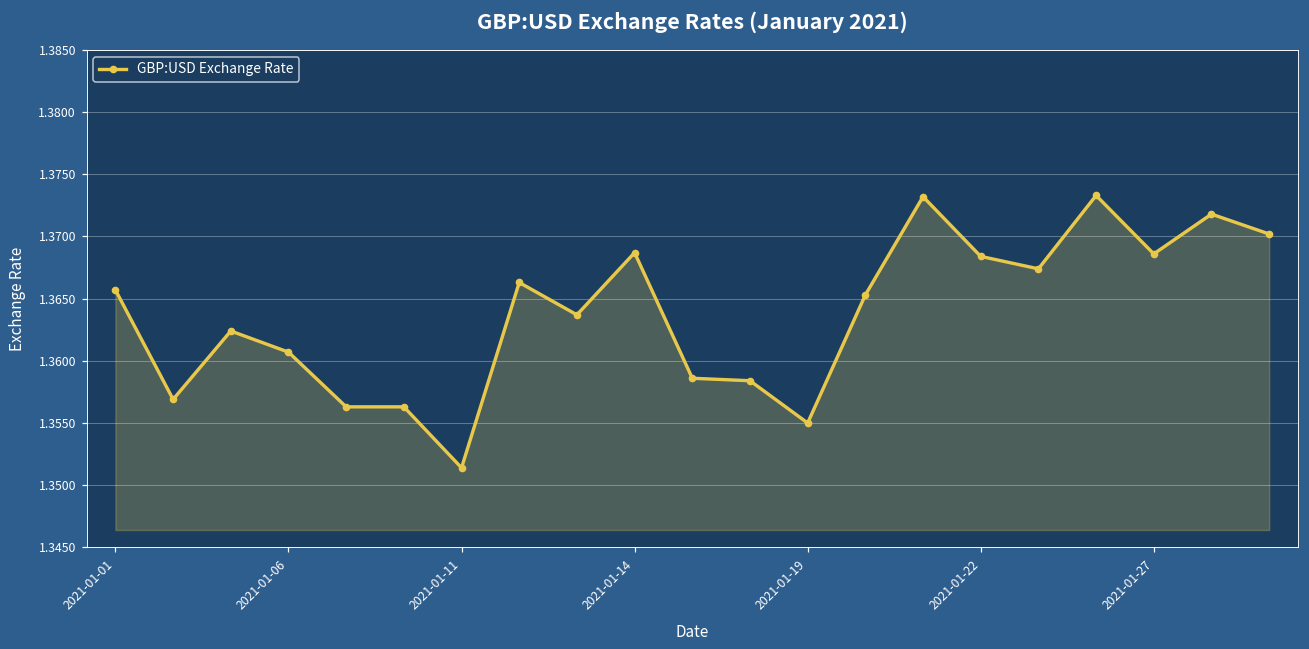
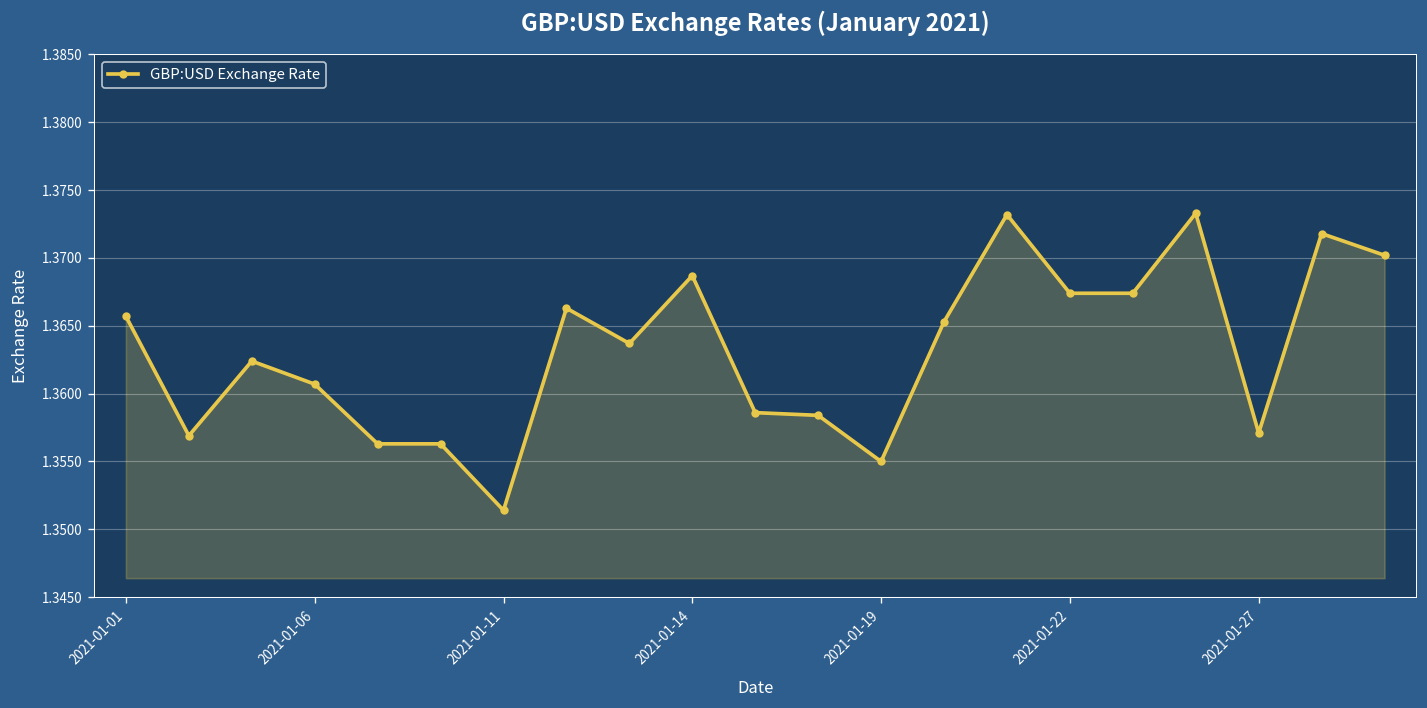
2021-01-22: 1.3684 -> 1.3674
2021-01-27: 1.3686 -> 1.3571
